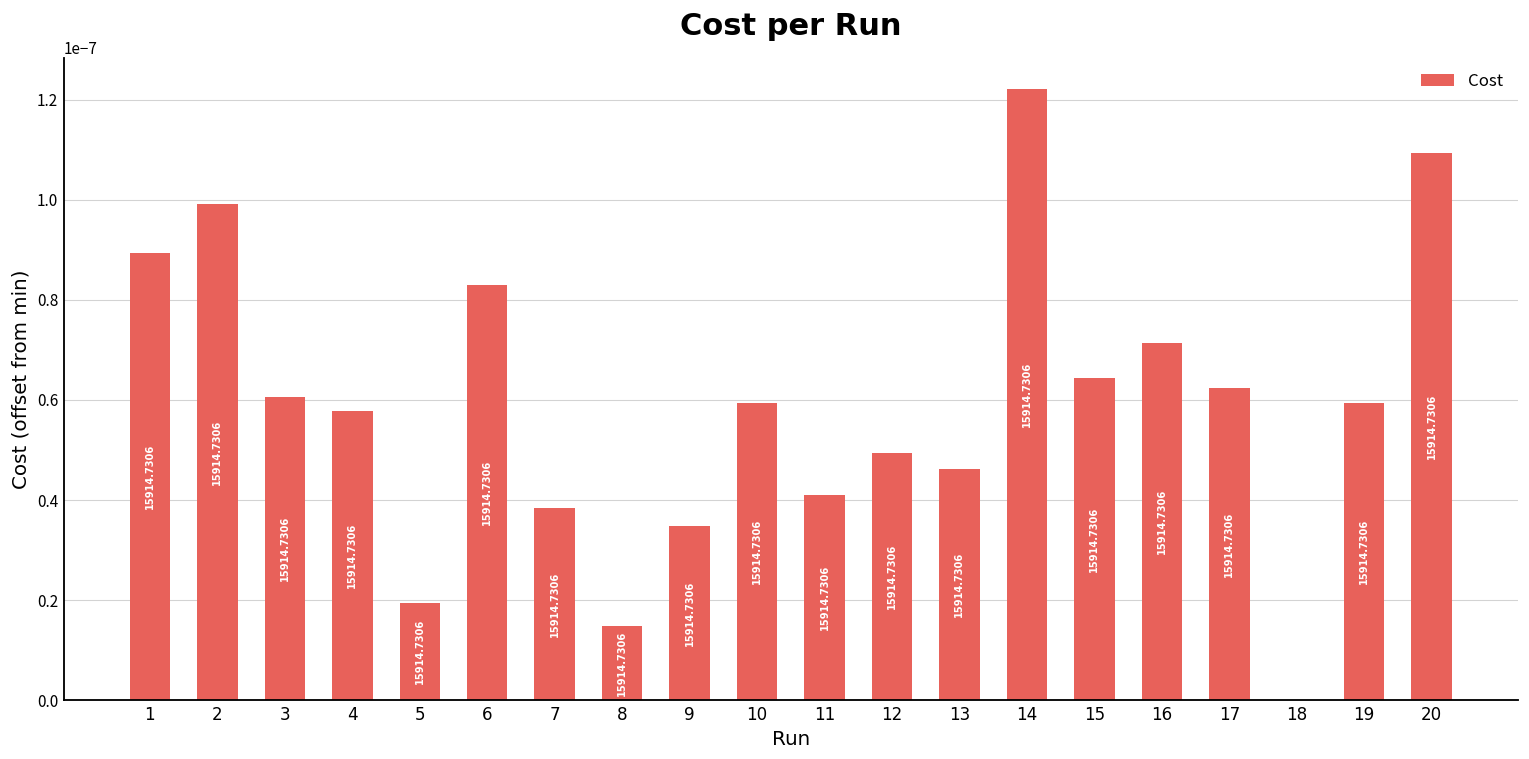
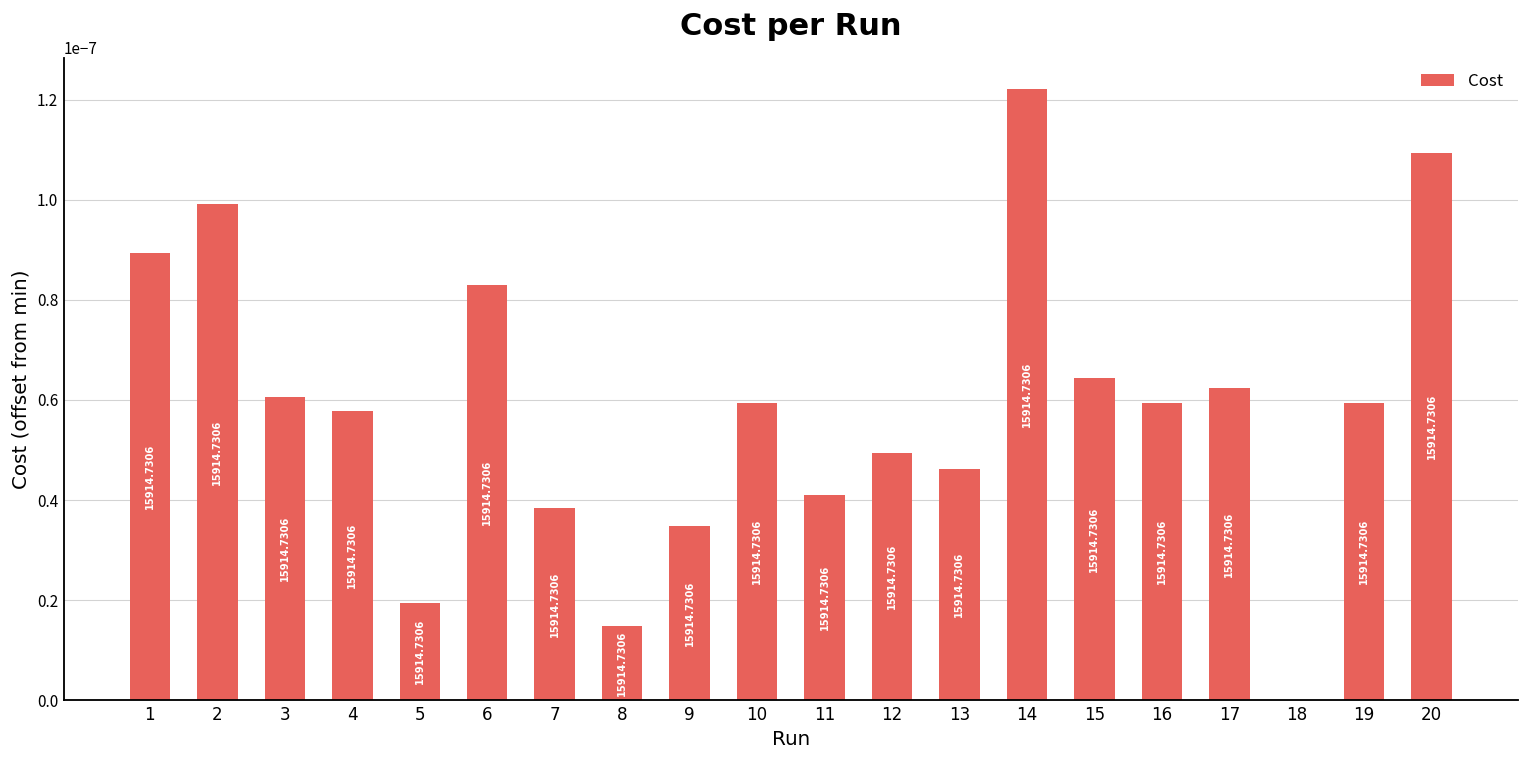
16: 0.000000071 -> 0.000000059
